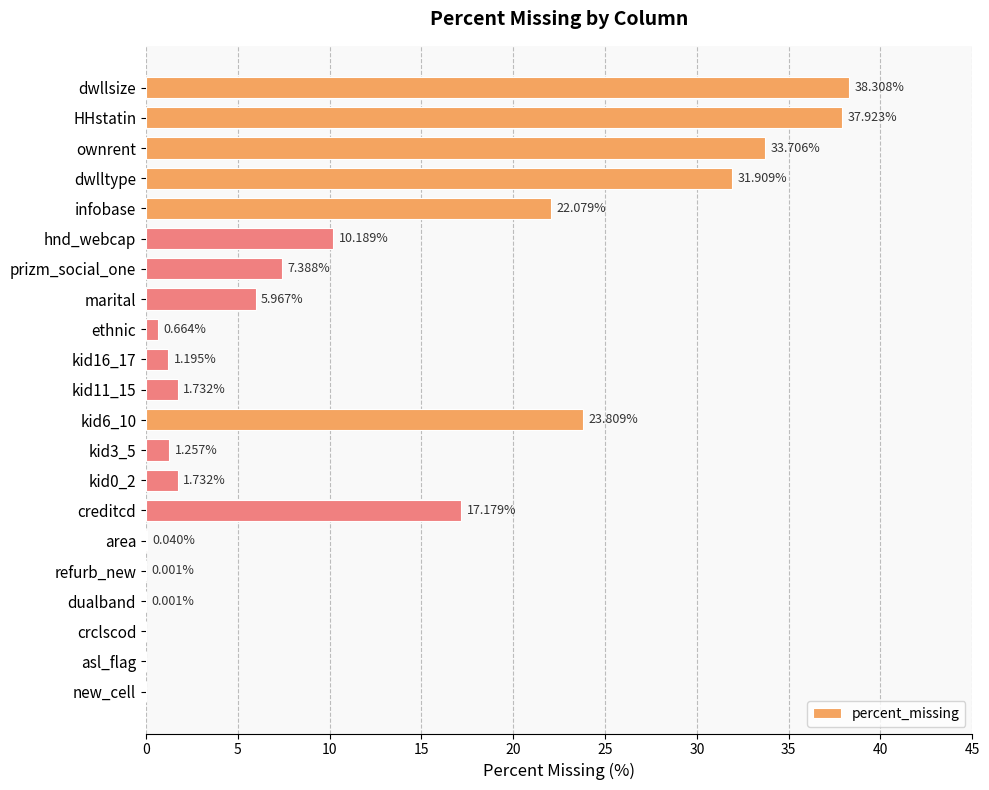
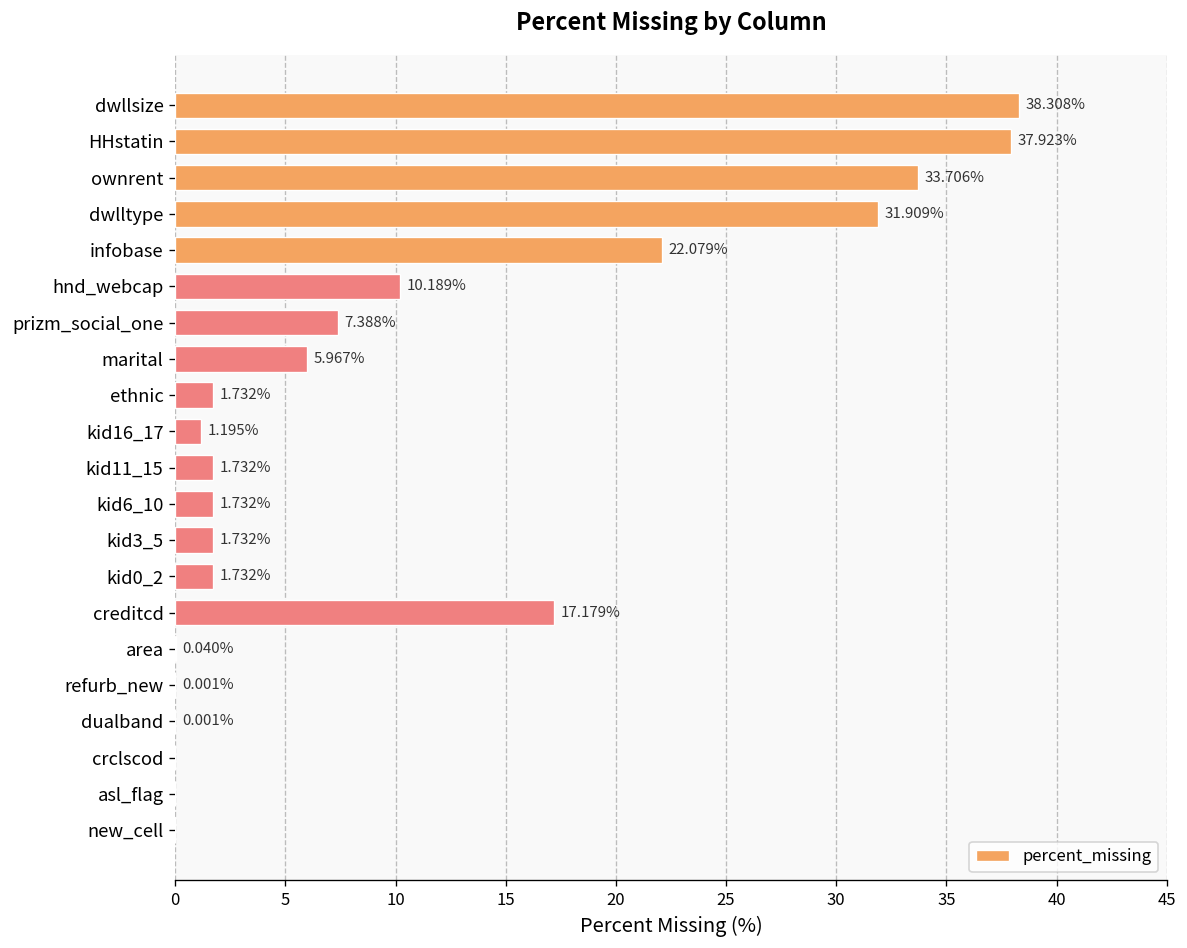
ethnic: 0.664% -> 1.732%
kid6_10: 23.809% -> 1.732%
kid3_5: 1.257% -> 1.732%
